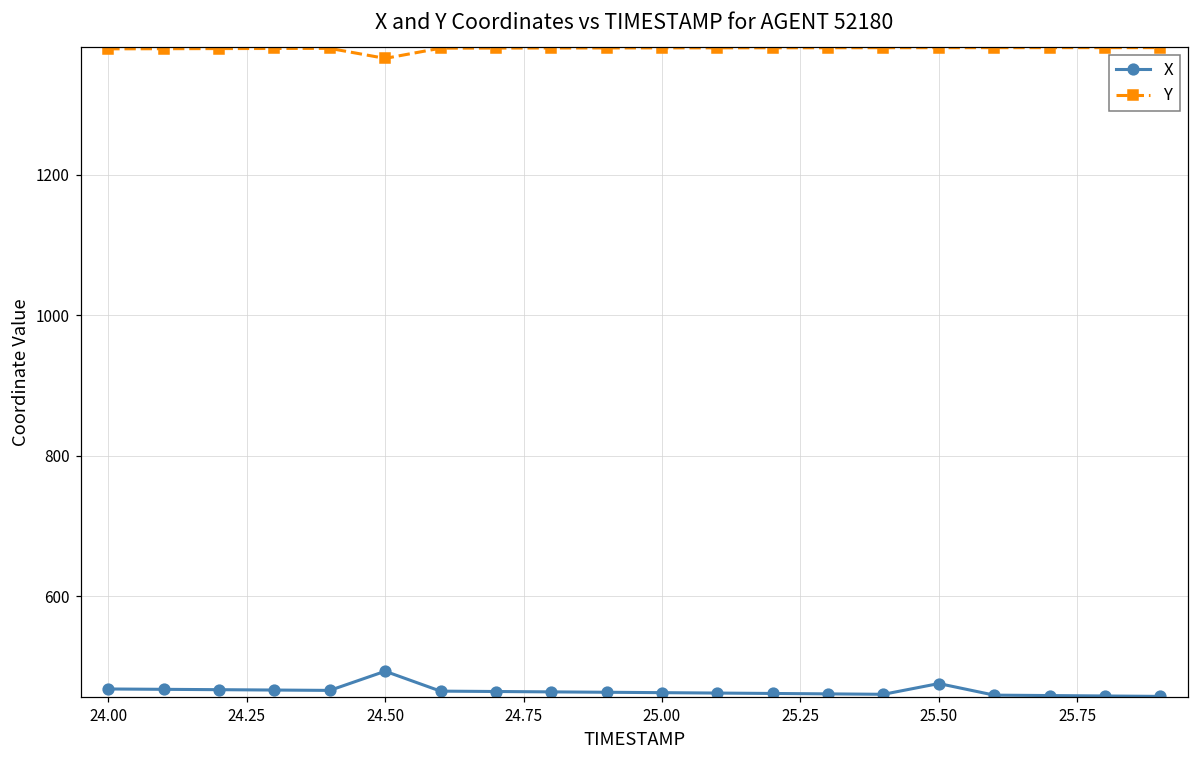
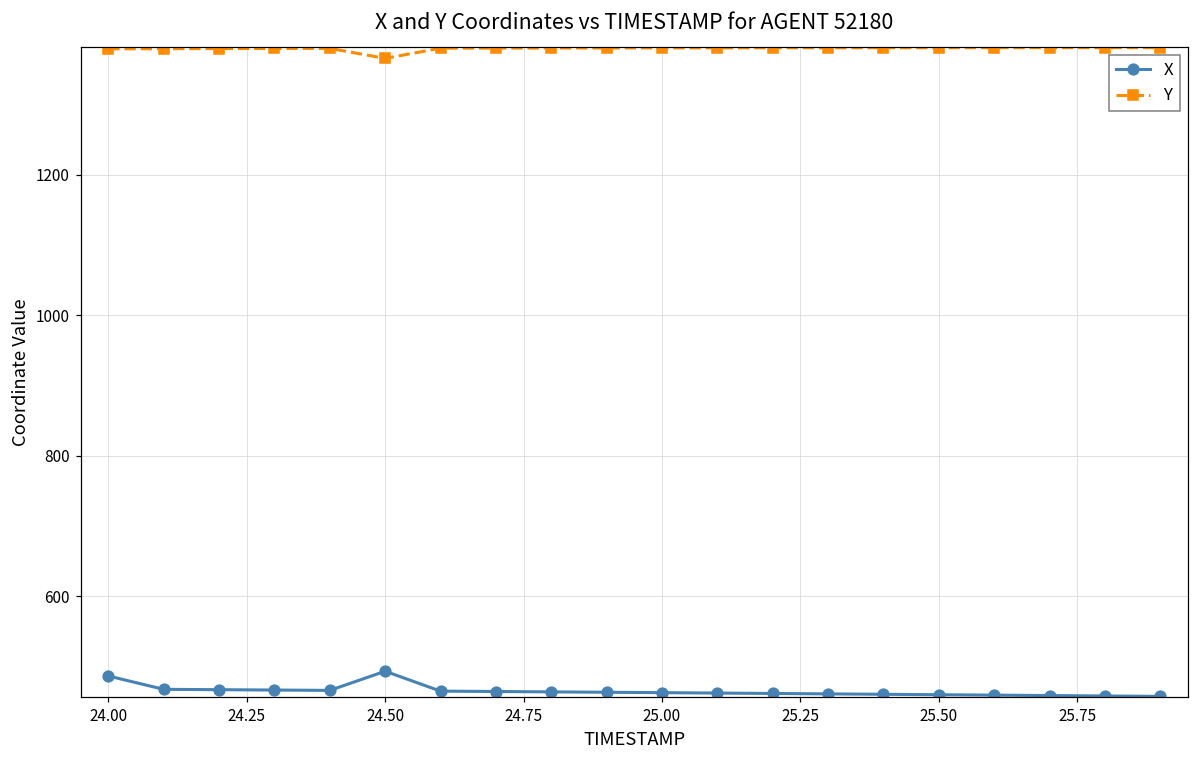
X, 24.00: 470 -> 490
X, 25.50: 480 -> 460
